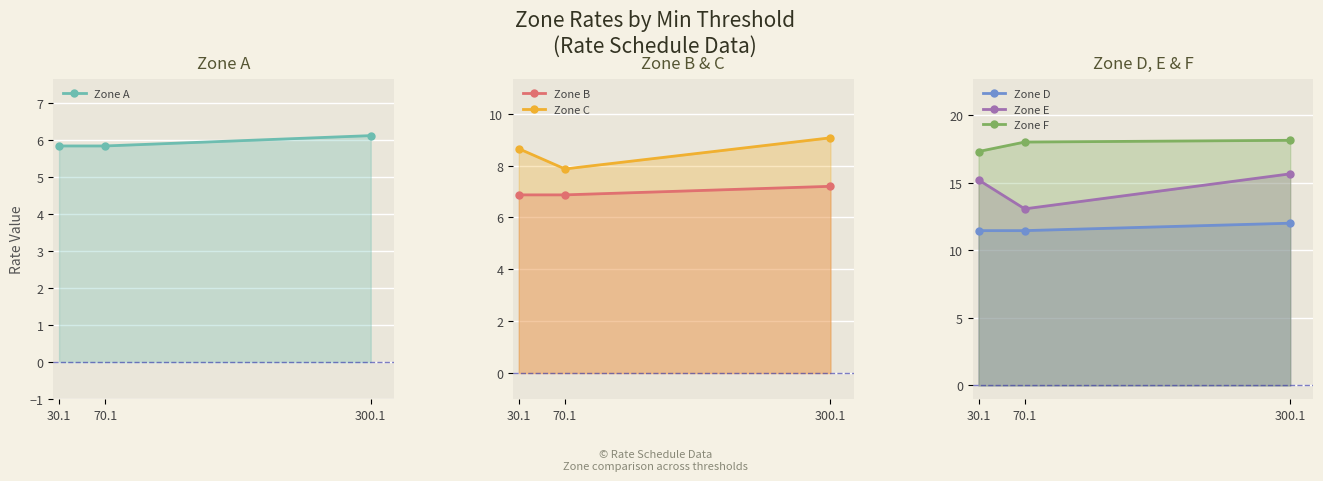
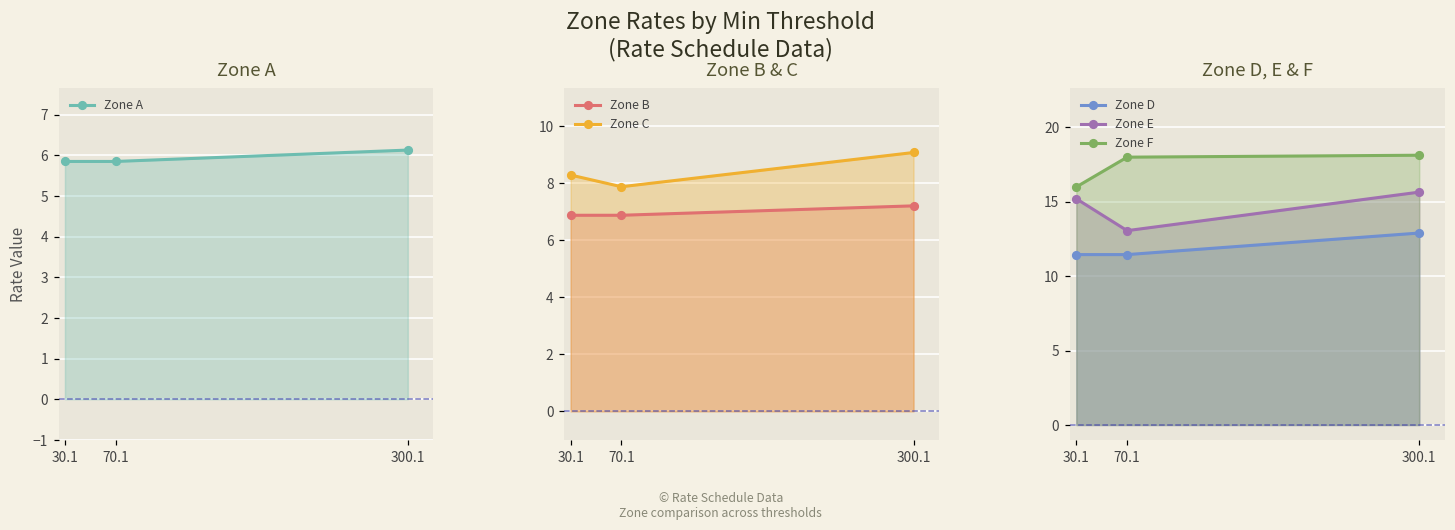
Zone B & C, Zone C, 30.1: 8.7 -> 8.3
Zone D, E & F, Zone F, 30.1: 17.3 -> 16.0
Zone D, E & F, Zone D, 300.1: 12.0 -> 12.9
